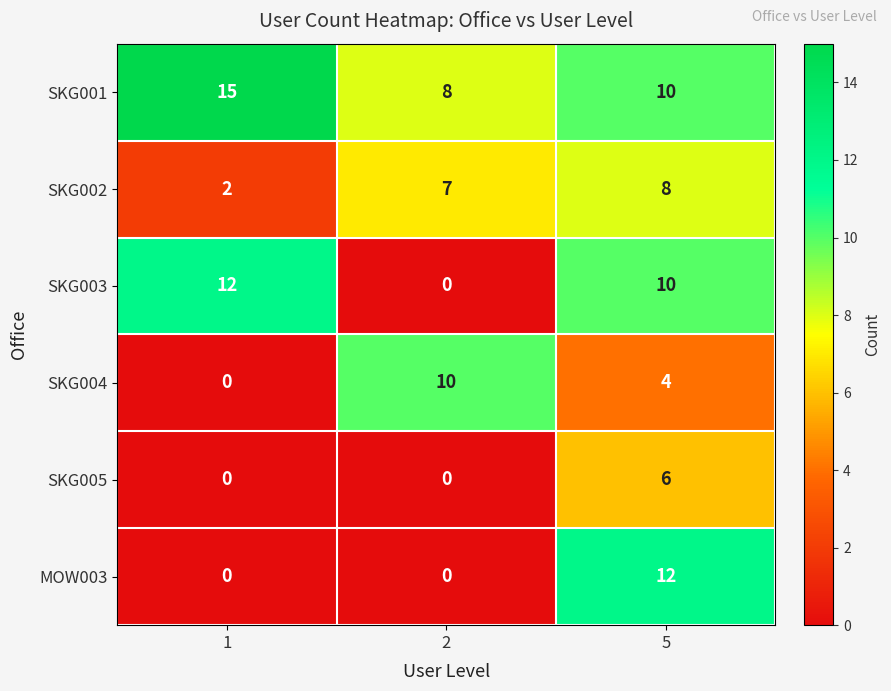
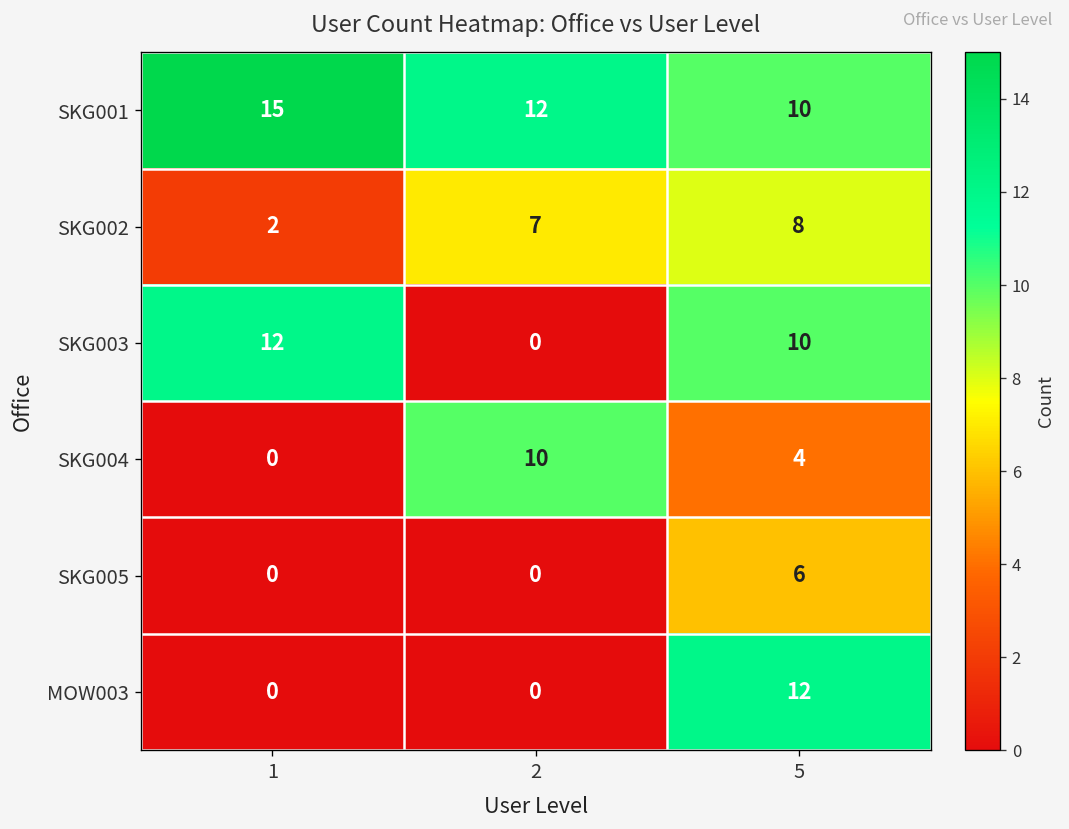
SKG001, 2: 8 -> 12
